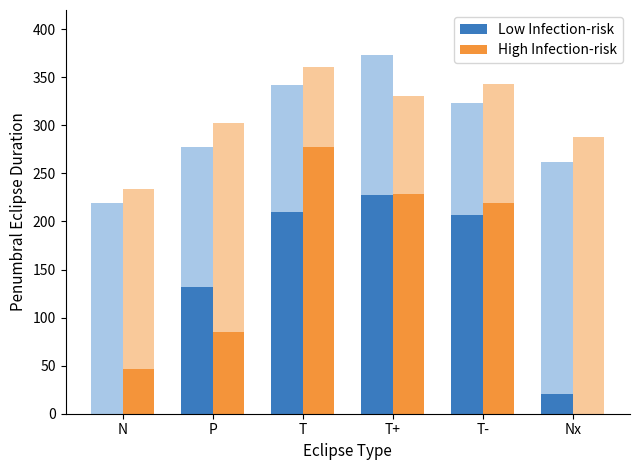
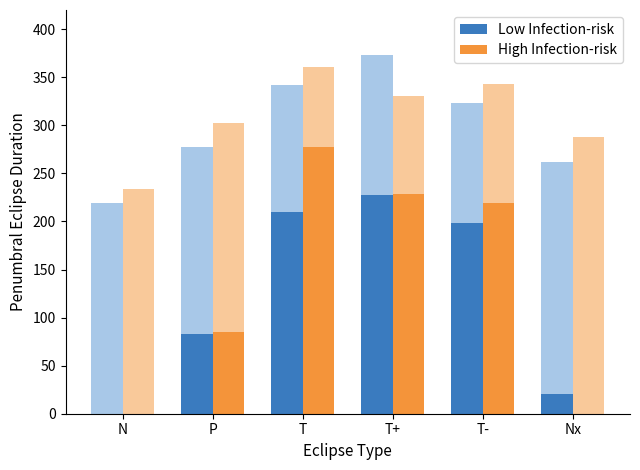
High Infection-risk, N: 50 -> 0
Low Infection-risk, P: 130 -> 80
Low Infection-risk, T-: 210 -> 200
